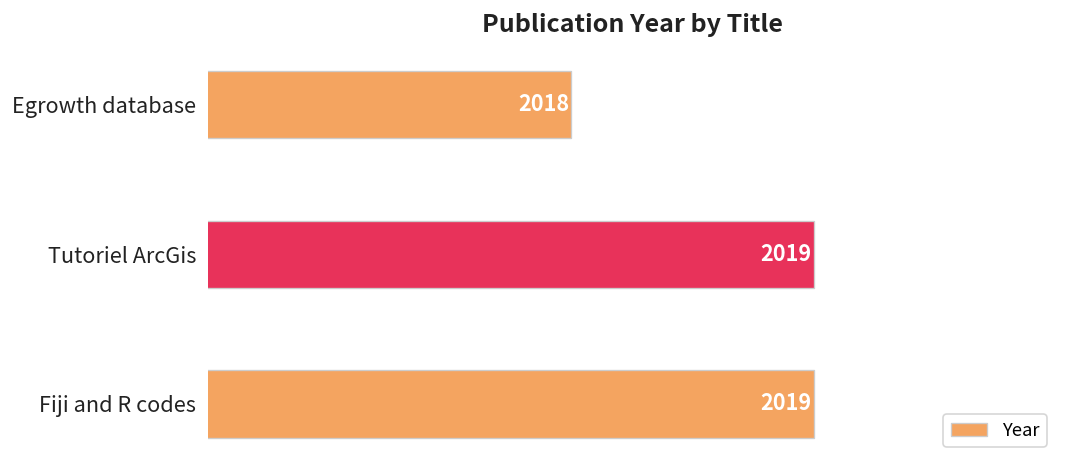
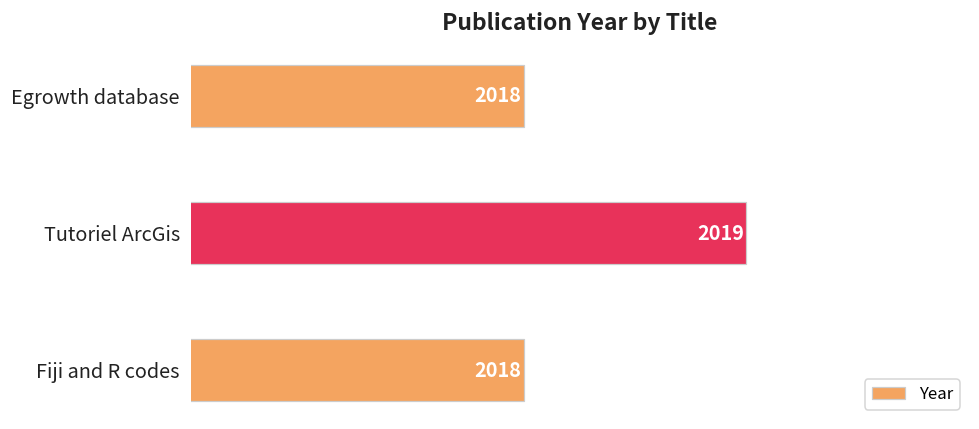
Fiji and R codes: 2019 -> 2018
